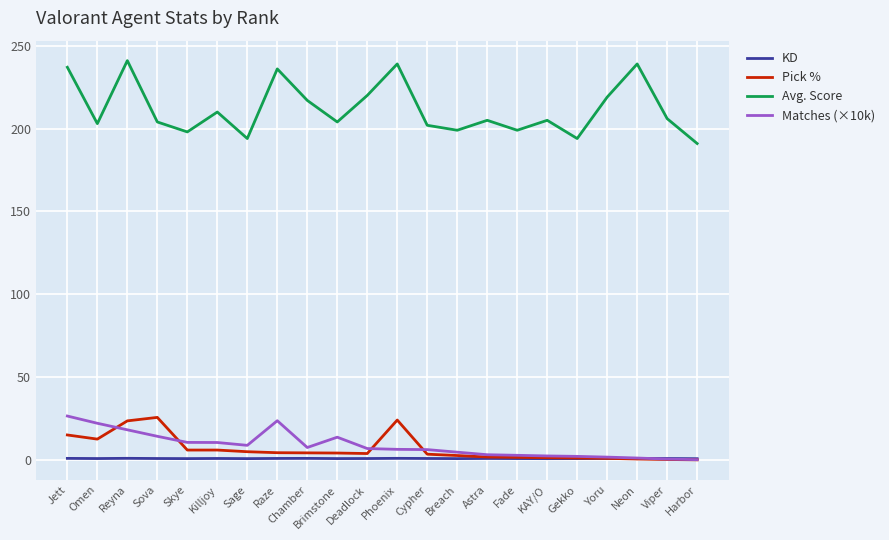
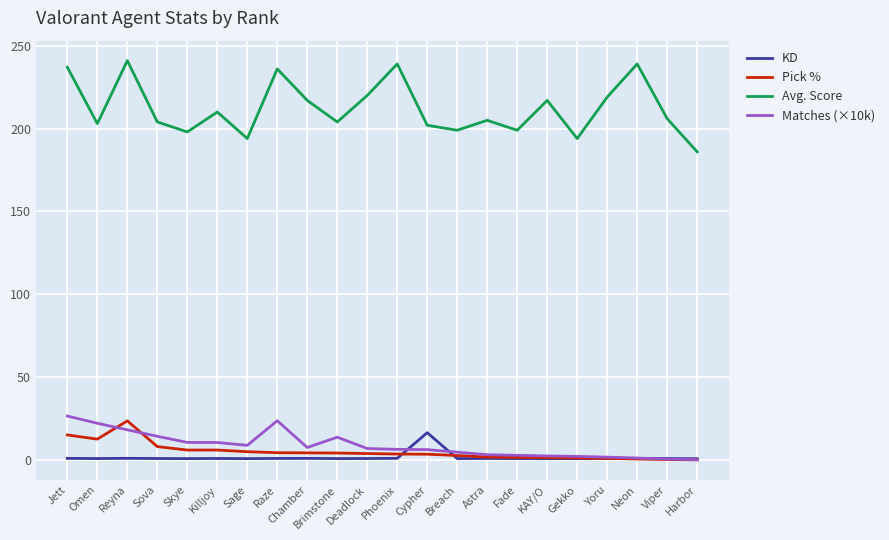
Pick %, Sova: 26 -> 8
Pick %, Phoenix: 24 -> 4
KD, Cypher: 1 -> 17
Avg. Score, KAY/O: 205 -> 217
Avg. Score, Harbor: 191 -> 186
